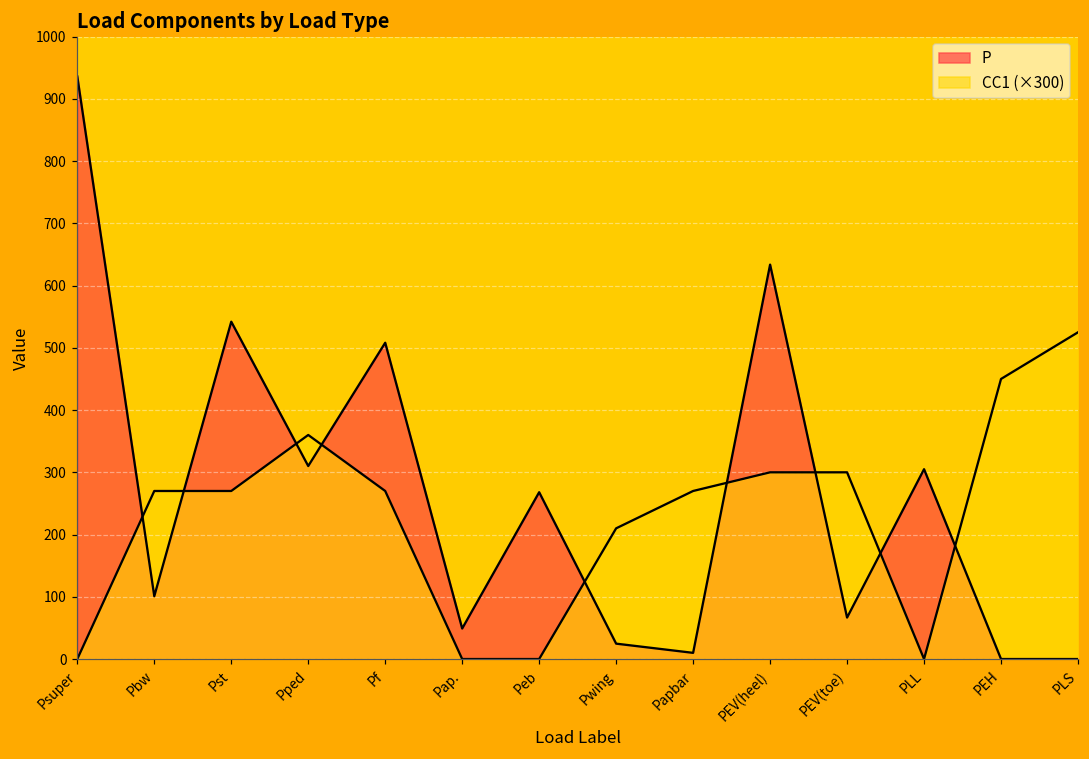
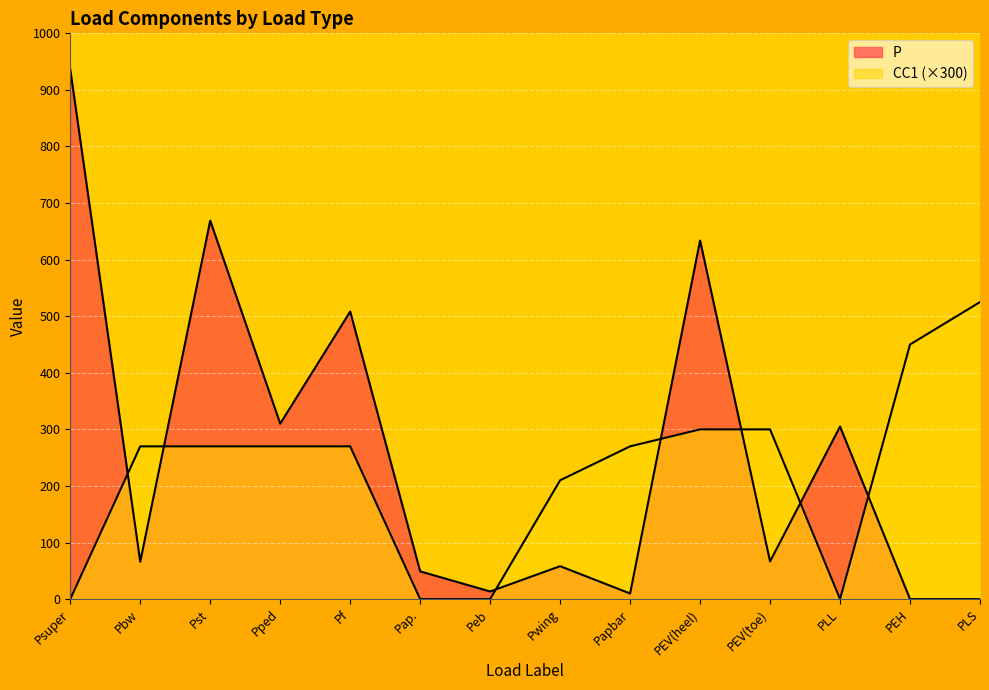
P, Pbw: 100 -> 70
P, Pst: 540 -> 670
CC1 (×300), Pped: 360 -> 270
P, Peb: 270 -> 10
P, Pwing: 20 -> 60
